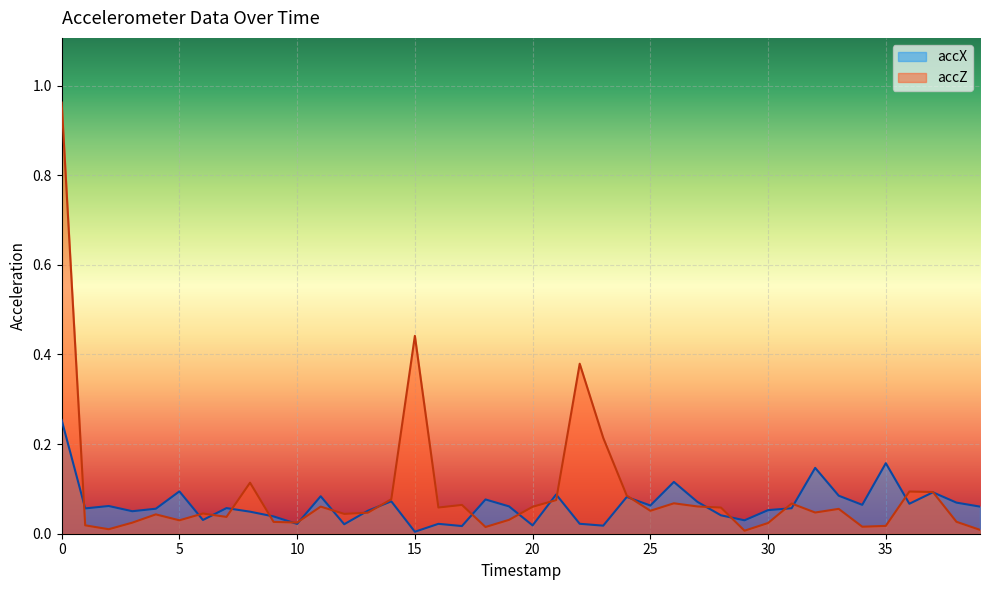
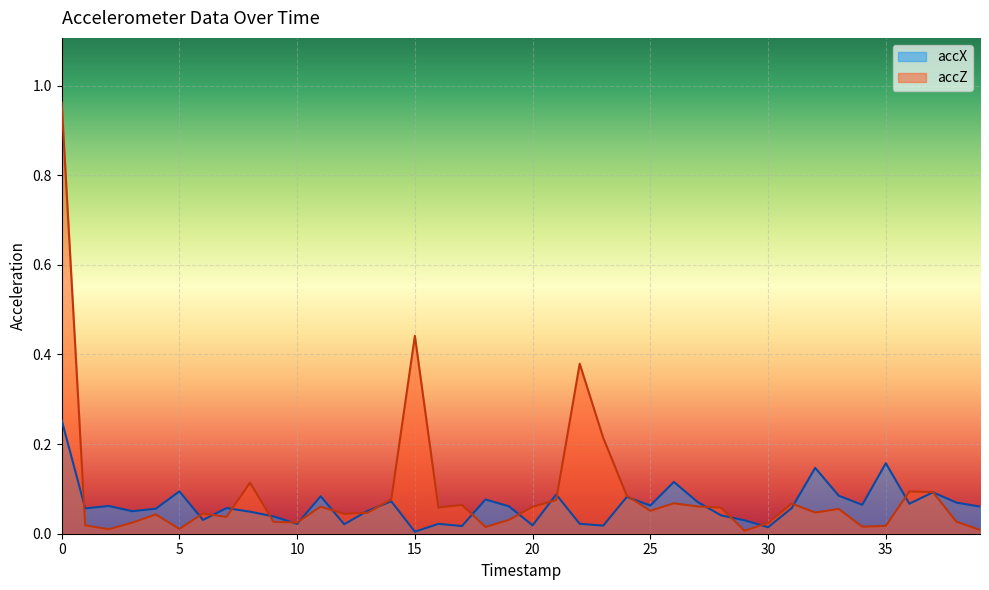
accZ, 5: 0.03 -> 0.01
accX, 30: 0.05 -> 0.01
